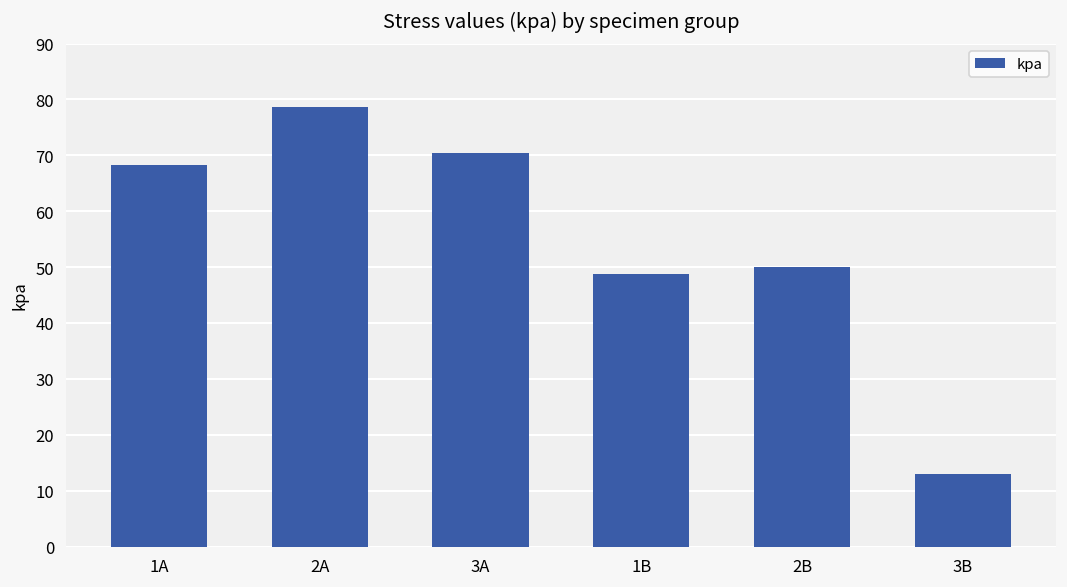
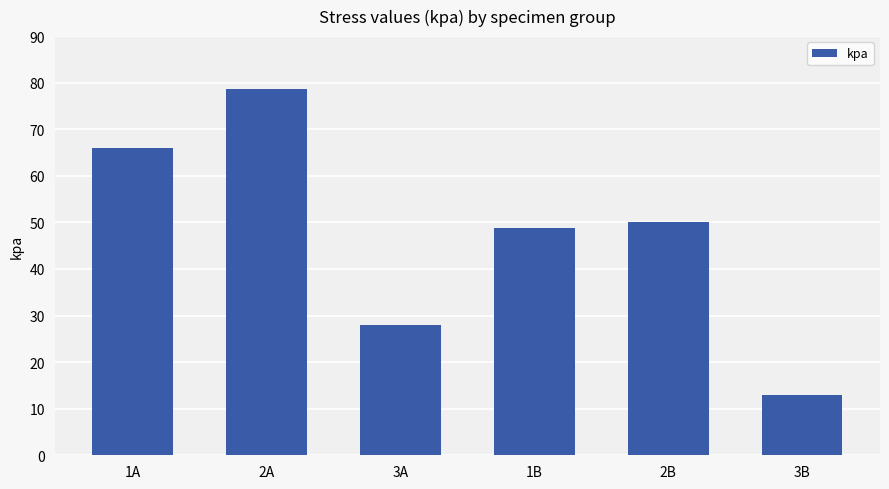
1A: 68 -> 66
3A: 71 -> 28
